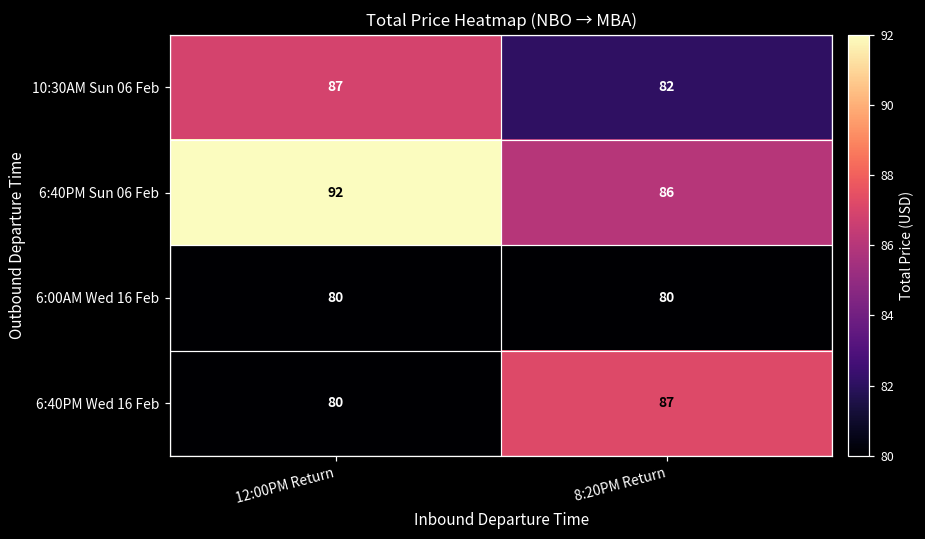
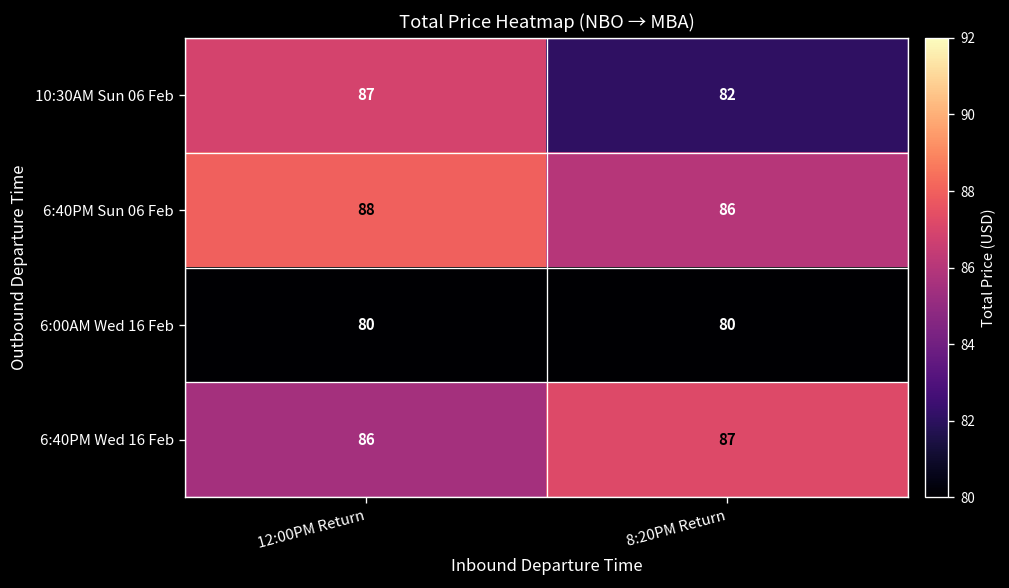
6:40PM Sun 06 Feb, 12:00PM Return: 92 -> 88
6:40PM Wed 16 Feb, 12:00PM Return: 80 -> 86
